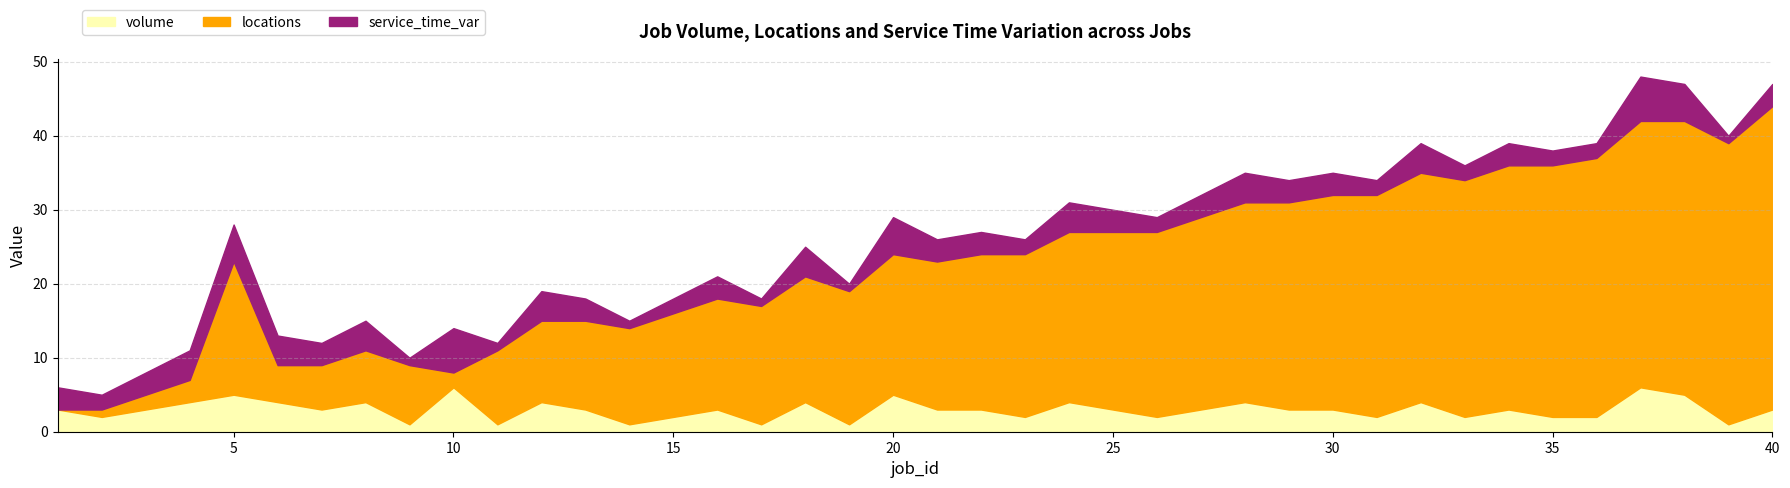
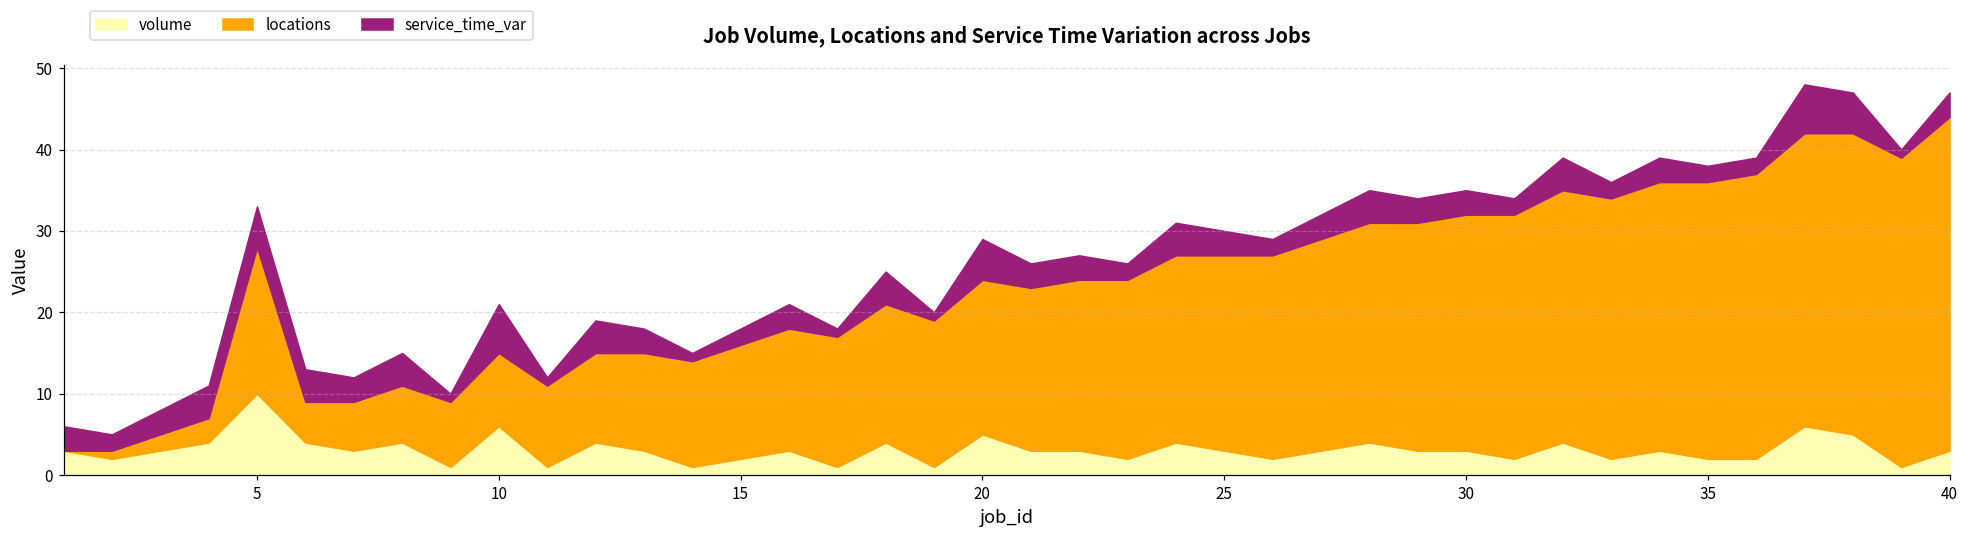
volume, 5: 5 -> 10
locations, 10: 2 -> 9
